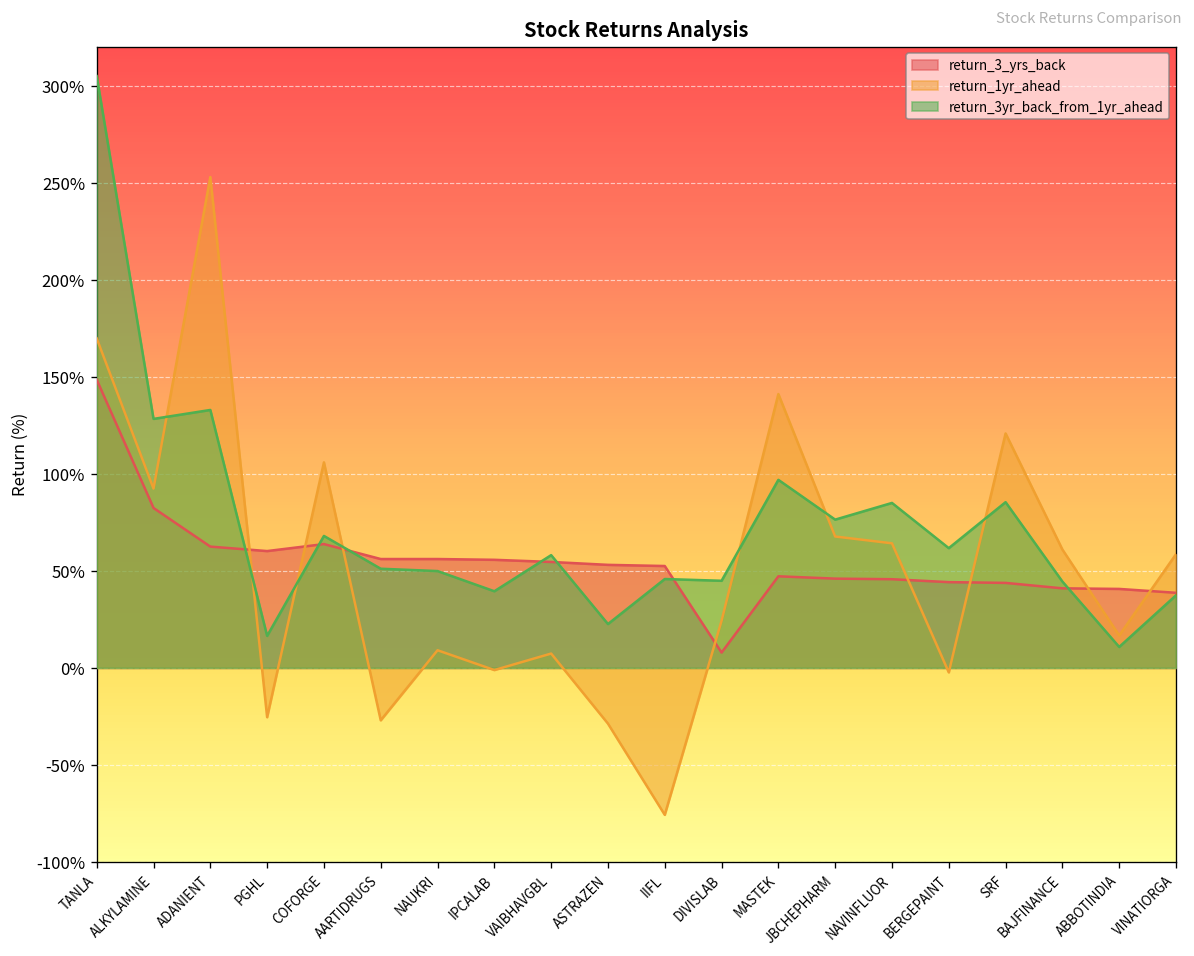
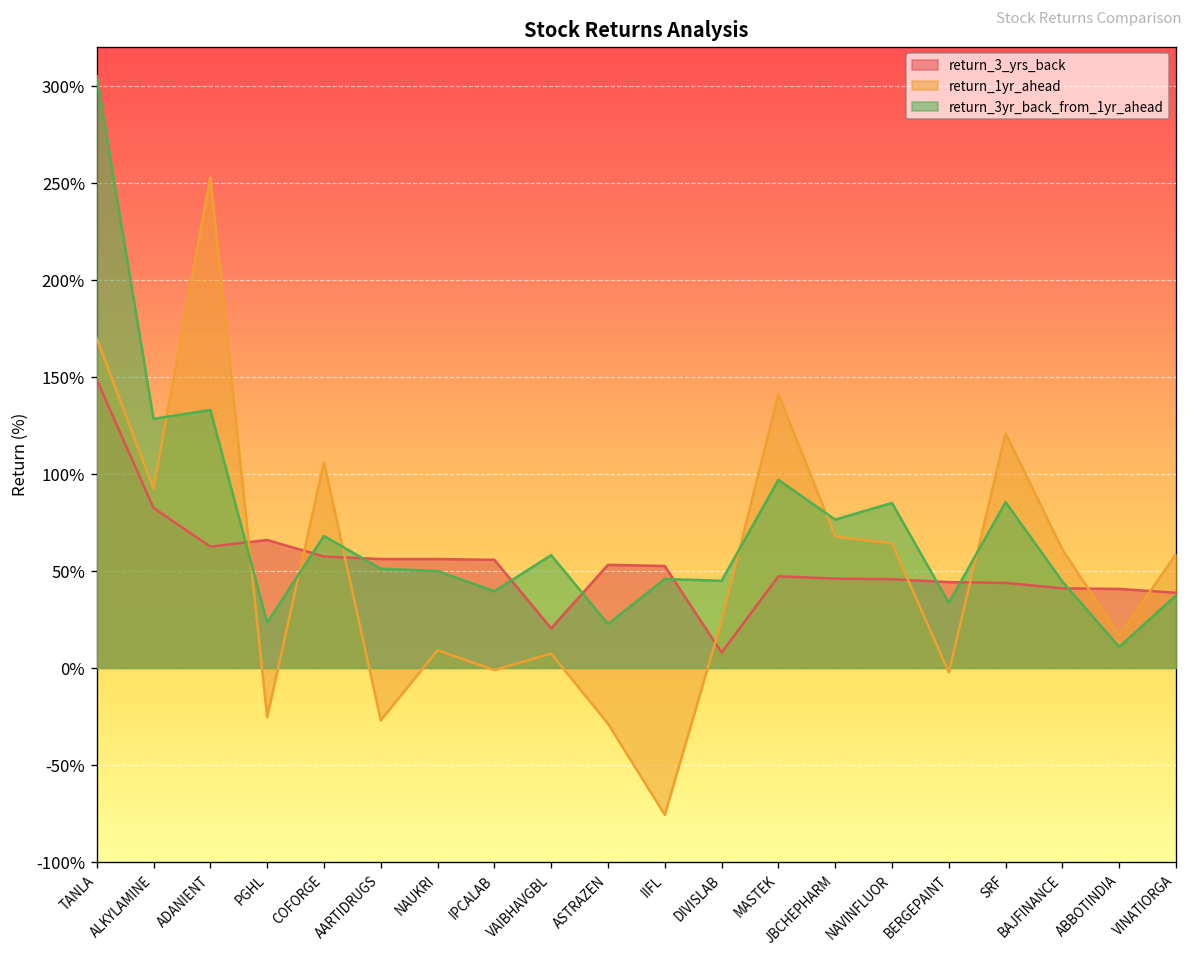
return_3_yrs_back, PGHL: 60% -> 66%
return_3yr_back_from_1yr_ahead, PGHL: 17% -> 23%
return_3_yrs_back, COFORGE: 64% -> 57%
return_3_yrs_back, VAIBHAVGBL: 55% -> 20%
return_3yr_back_from_1yr_ahead, BERGEPAINT: 62% -> 34%
